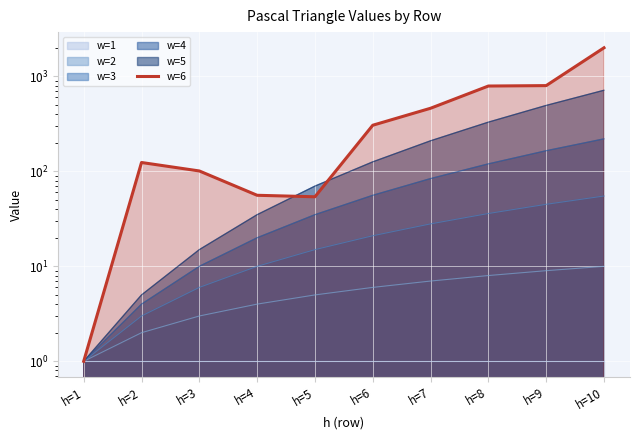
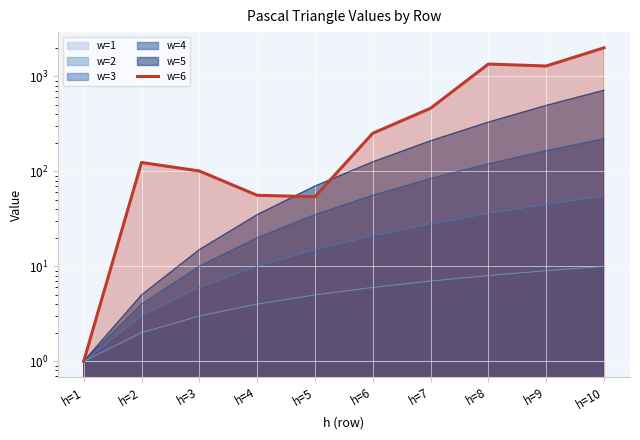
w=6, h=6: 310 -> 250
w=6, h=8: 800 -> 1300
w=6, h=9: 800 -> 1300
